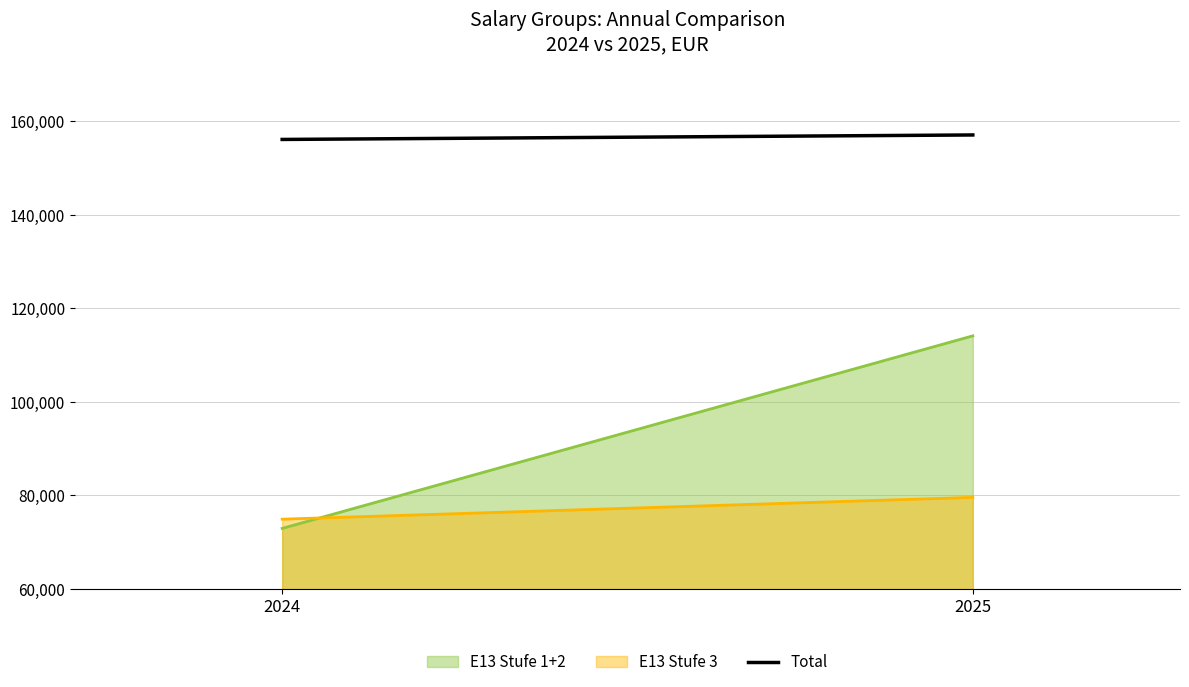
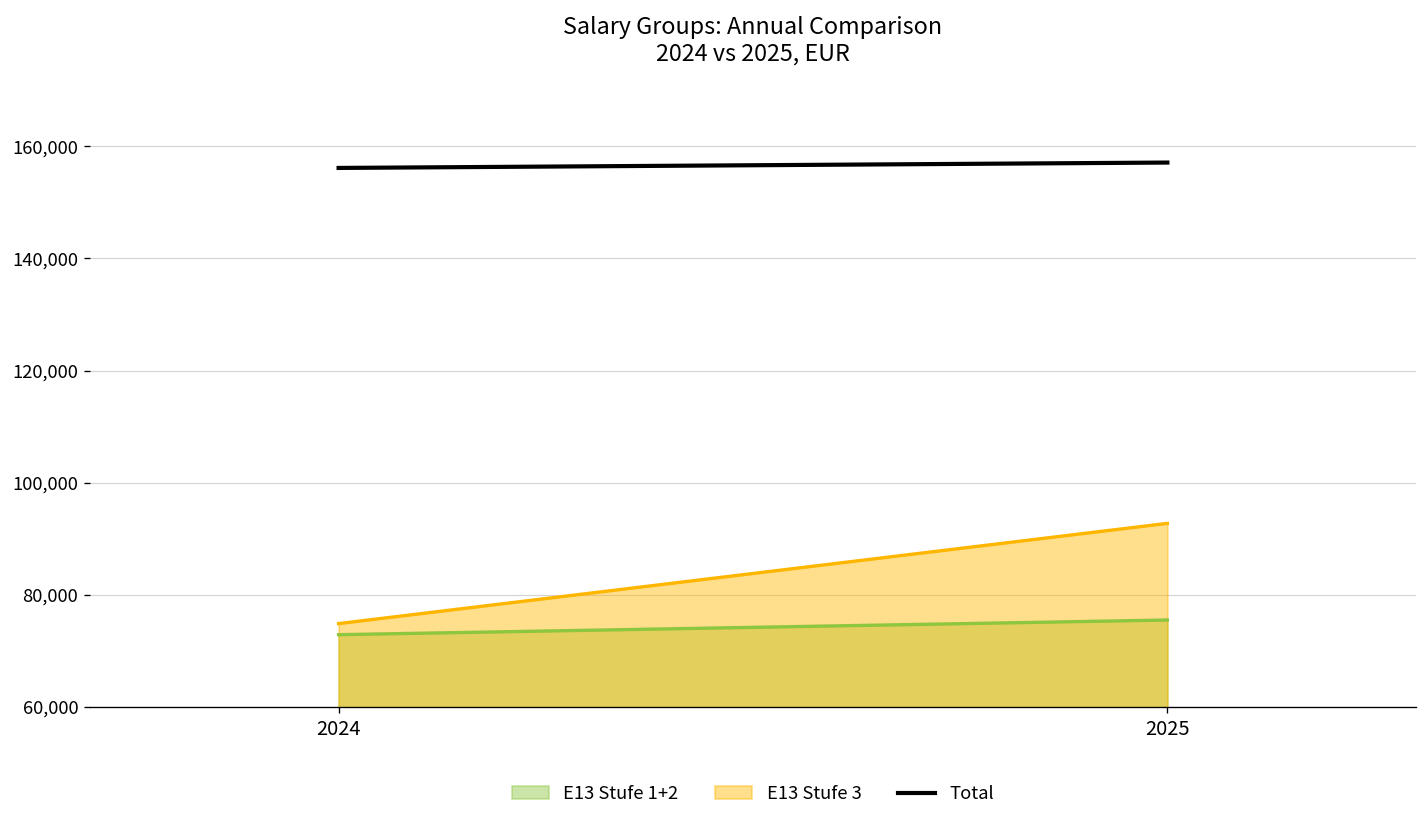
E13 Stufe 1+2, 2025: 114,000 -> 76,000
E13 Stufe 3, 2025: 80,000 -> 93,000
